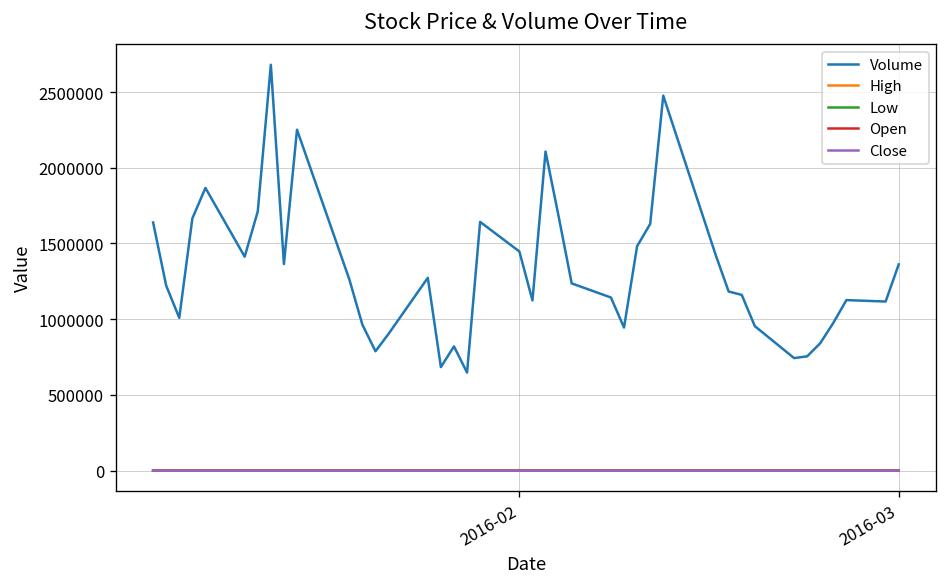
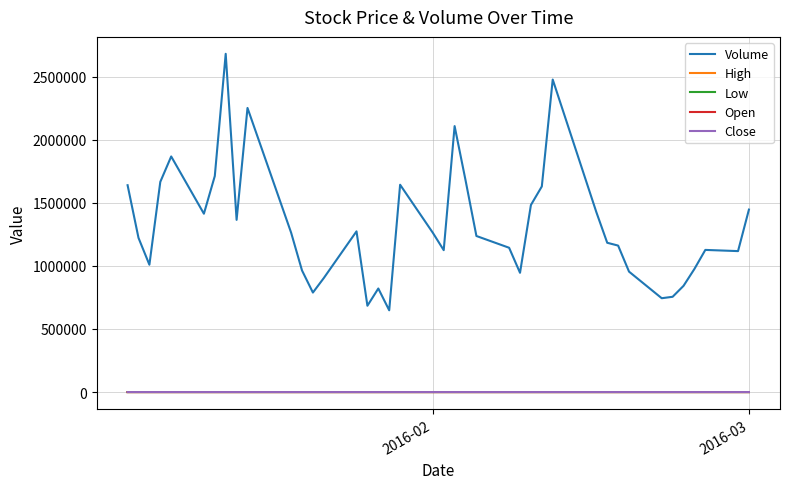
Volume, 2016-02: 1450000 -> 1260000
Volume, 2016-03: 1360000 -> 1450000
